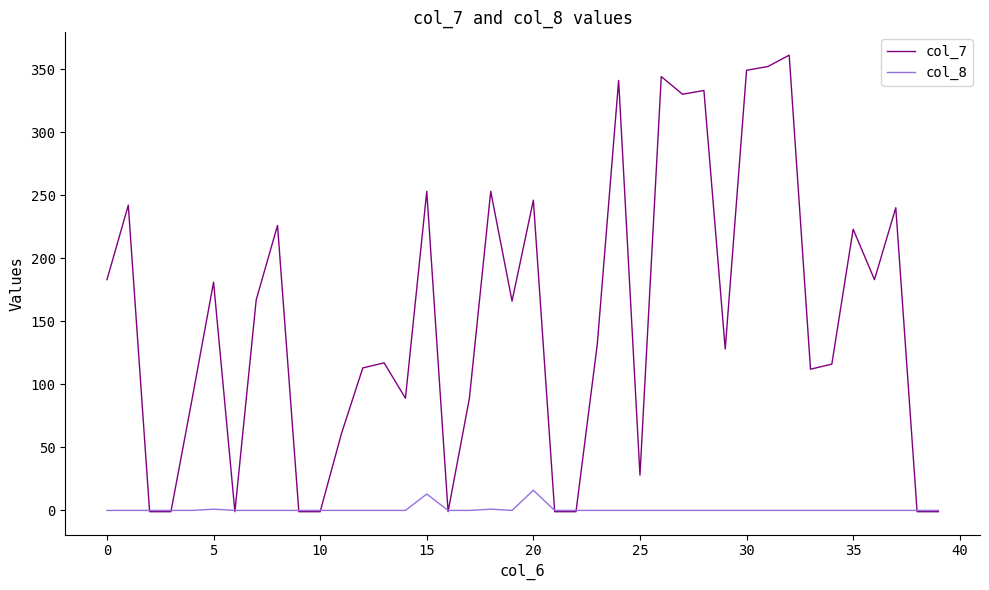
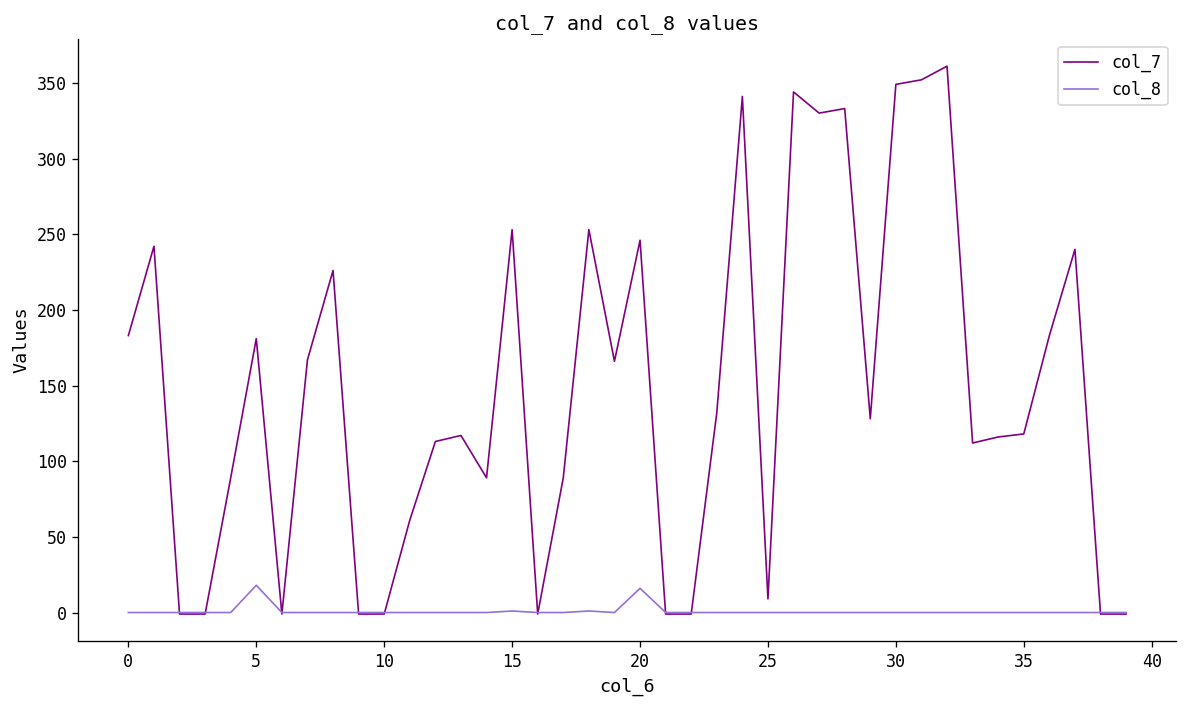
col_8, 5: 1 -> 18
col_8, 15: 13 -> 1
col_7, 25: 28 -> 9
col_7, 35: 223 -> 118
